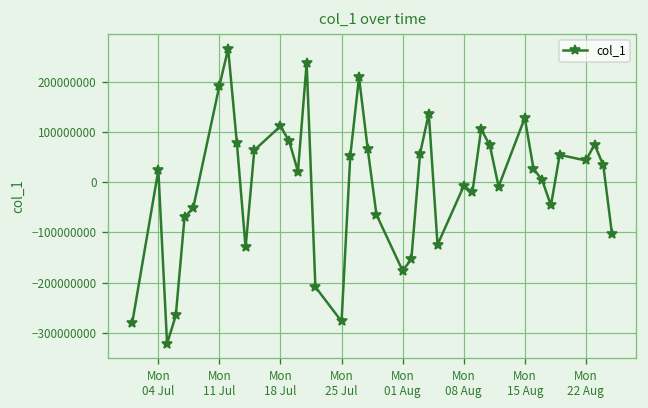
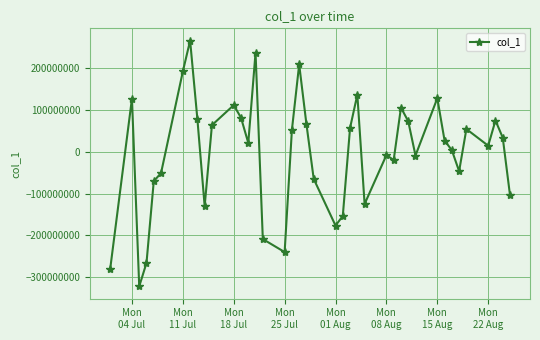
Mon 04 Jul: 20000000 -> 130000000
Mon 25 Jul: -280000000 -> -240000000
Mon 22 Aug: 40000000 -> 10000000
